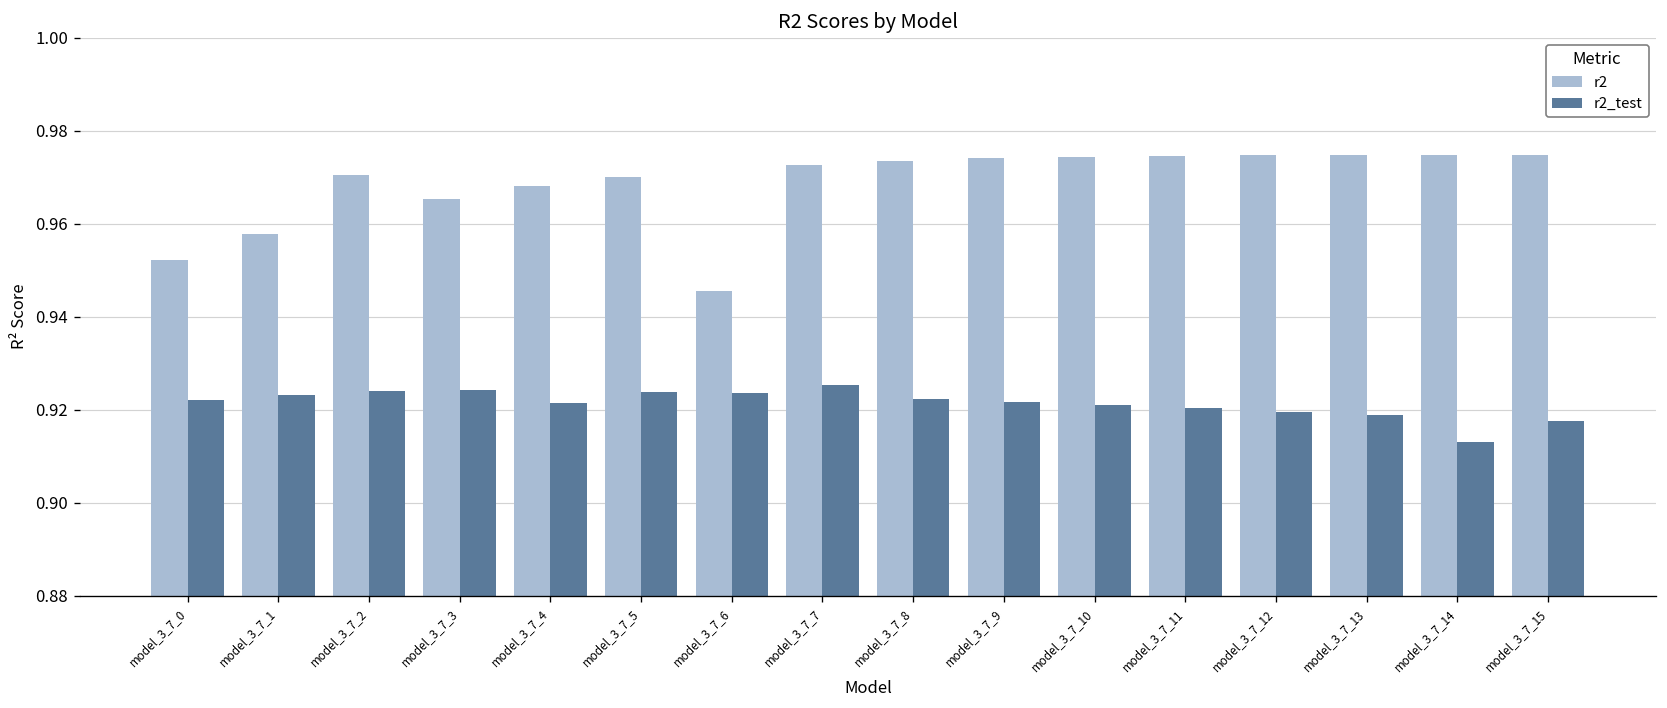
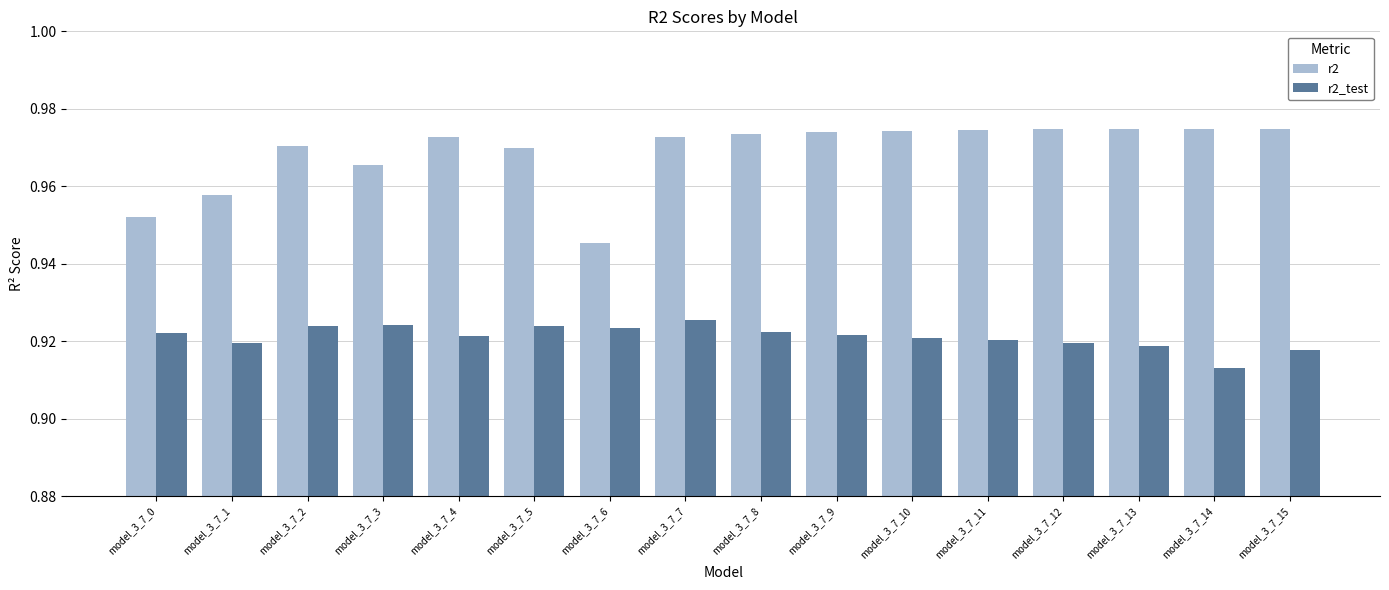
r2_test, model_3_7_1: 0.923 -> 0.920
r2, model_3_7_4: 0.968 -> 0.973
